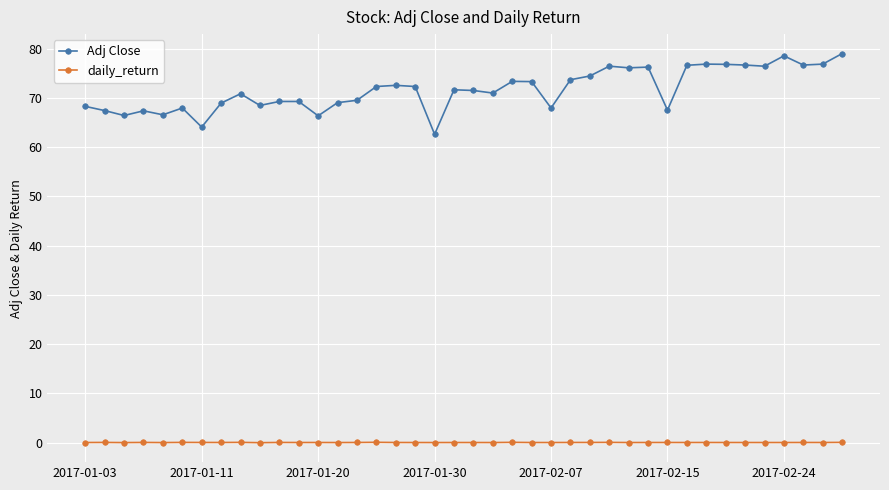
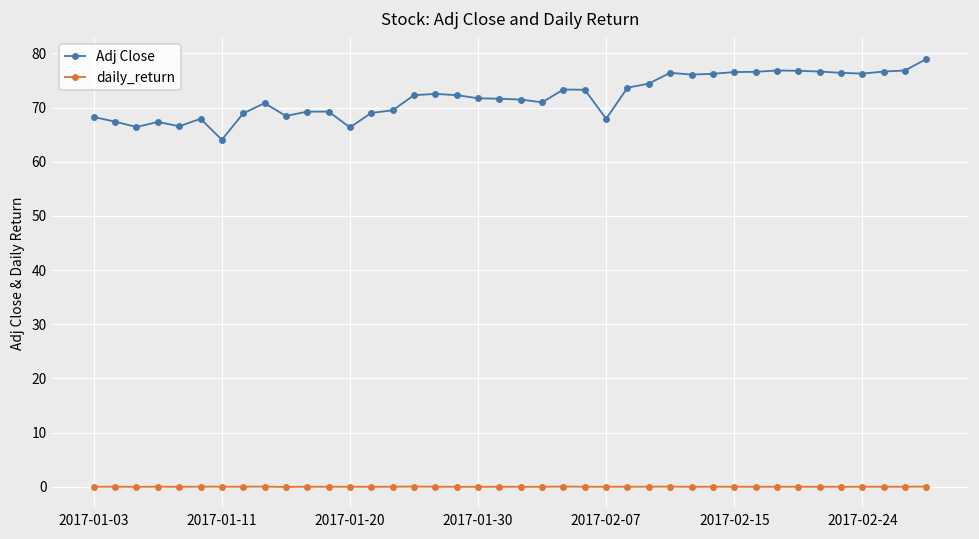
Adj Close, 2017-01-30: 63 -> 72
Adj Close, 2017-02-15: 68 -> 77
Adj Close, 2017-02-24: 79 -> 76
